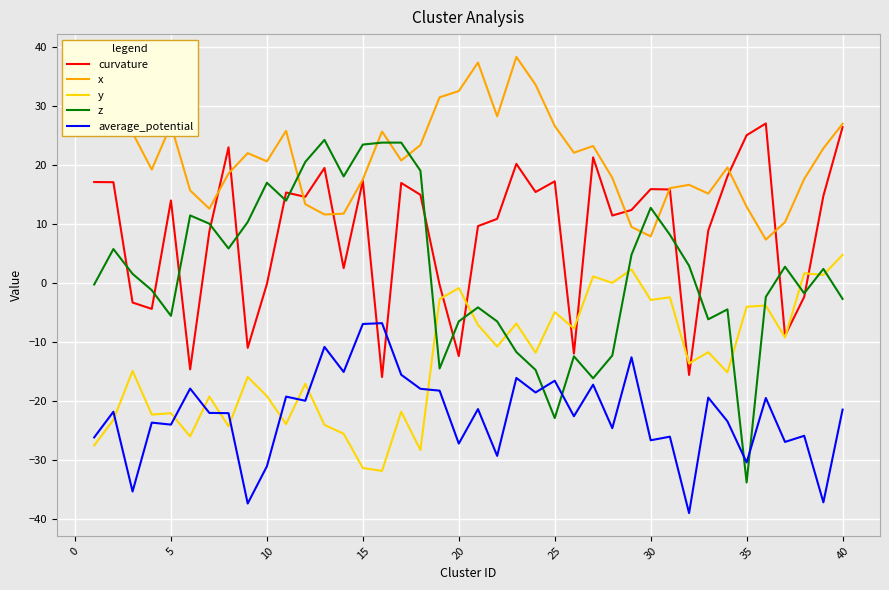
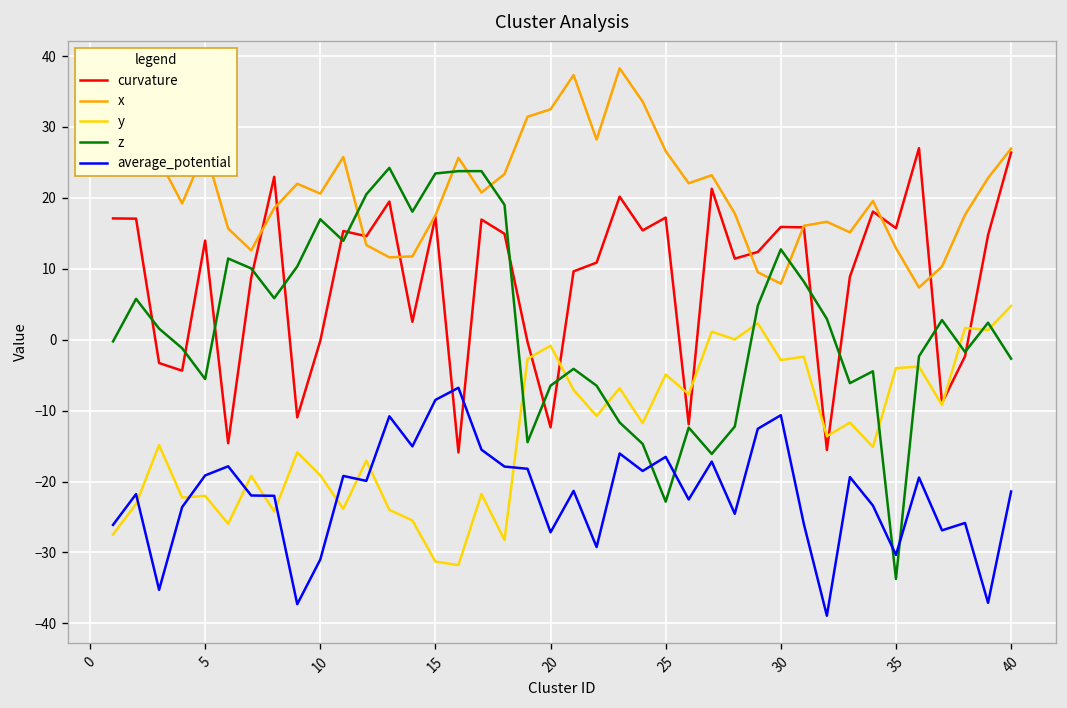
average_potential, 5: -24 -> -19
average_potential, 15: -7 -> -8
average_potential, 30: -27 -> -11
curvature, 35: 25 -> 16
